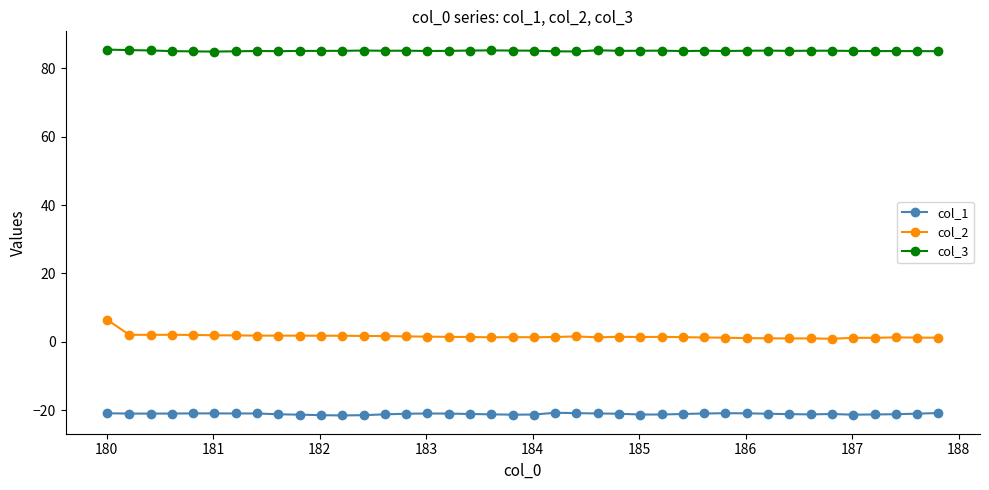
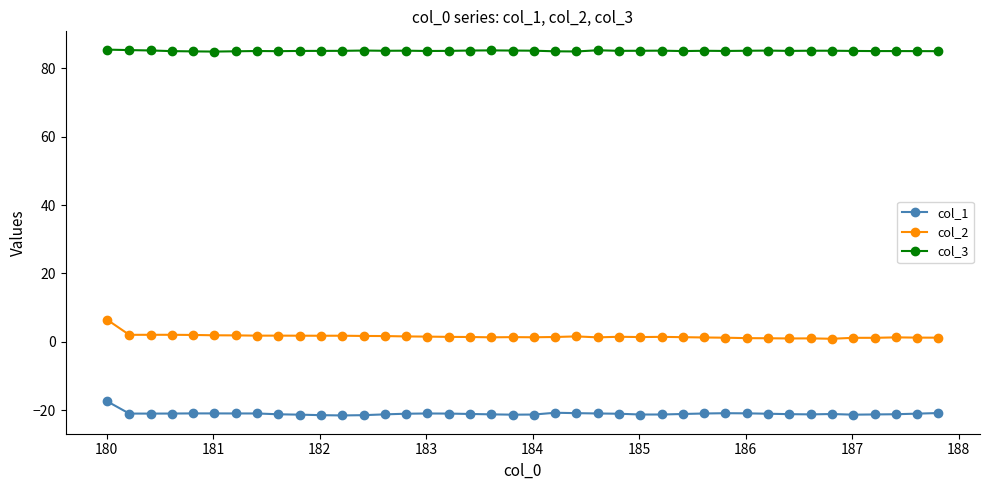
col_1, 180: -21 -> -17
